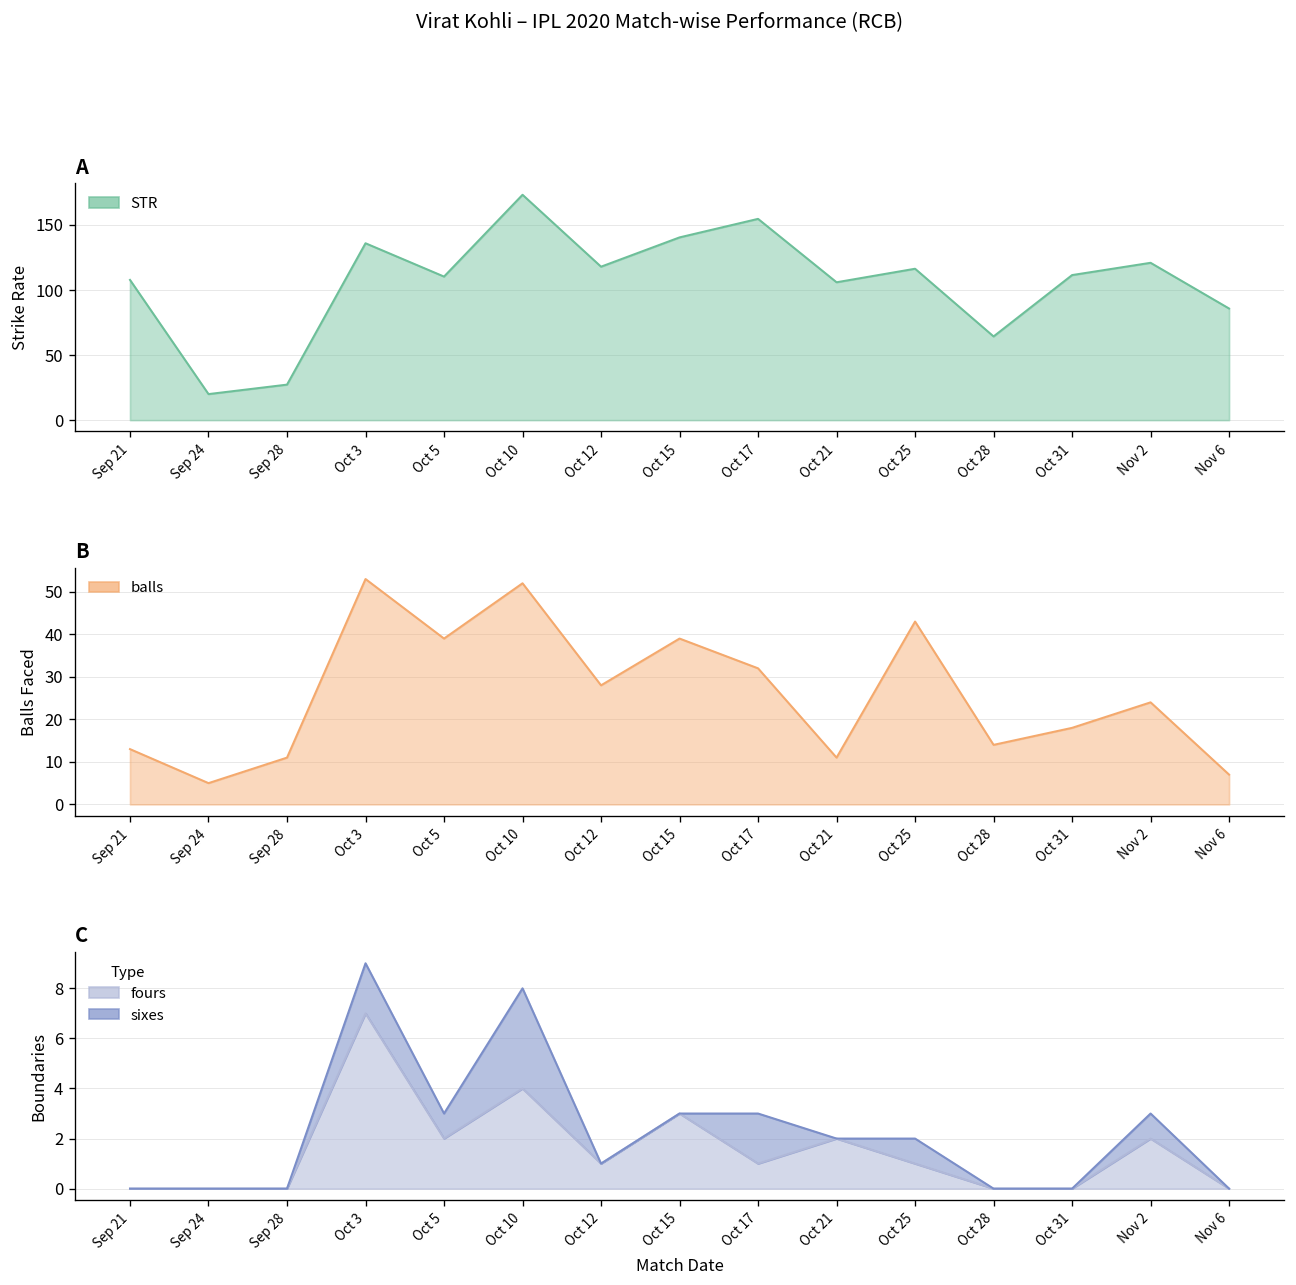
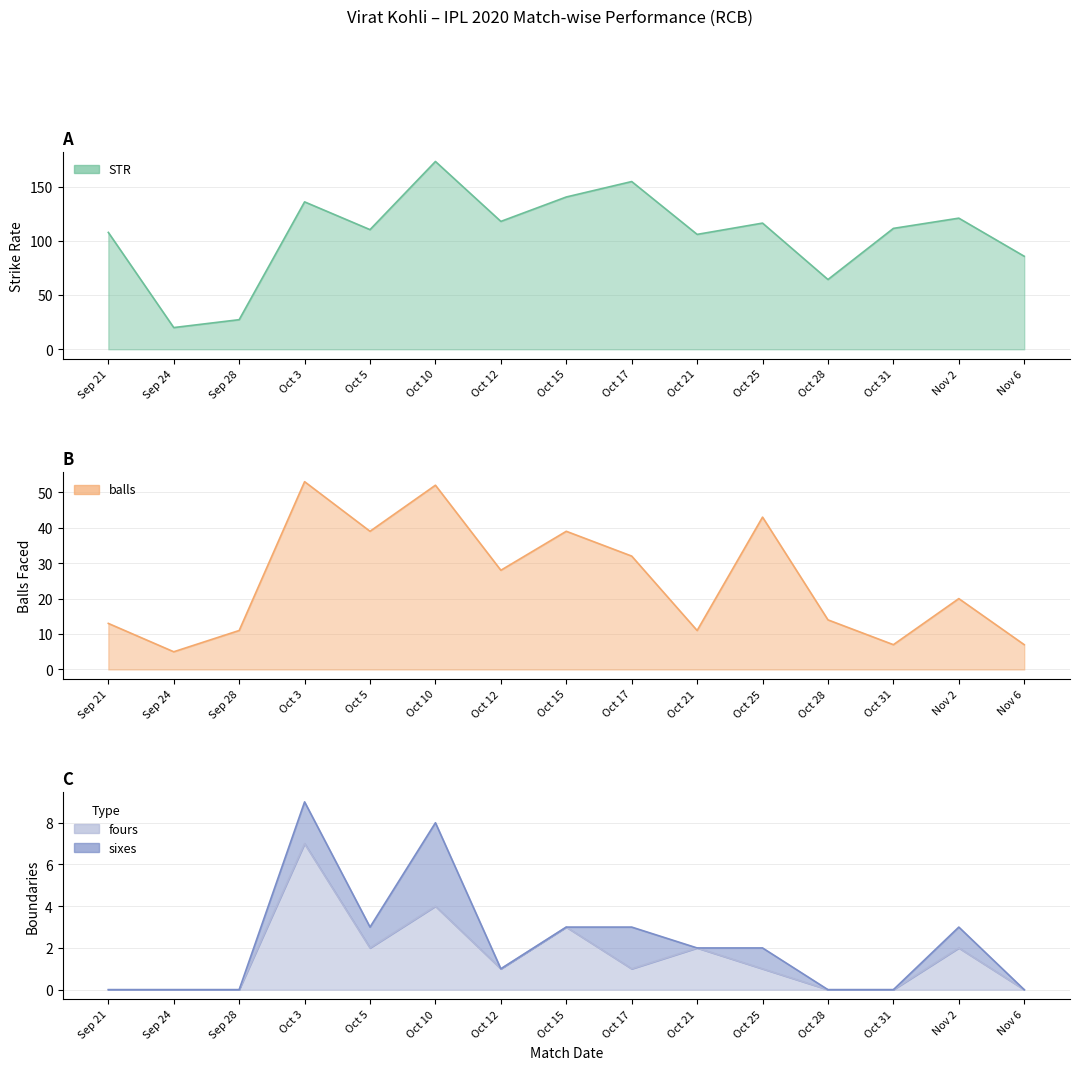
B, Oct 31: 18 -> 7
B, Nov 2: 24 -> 20
